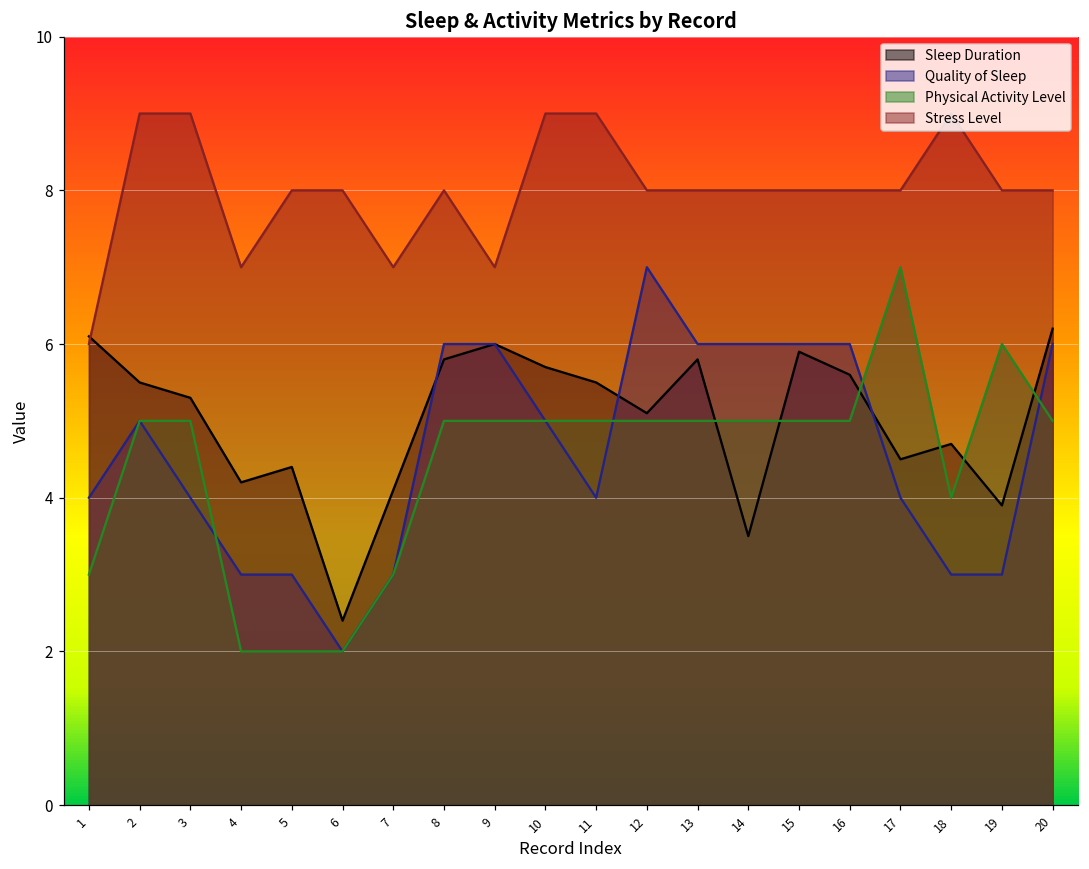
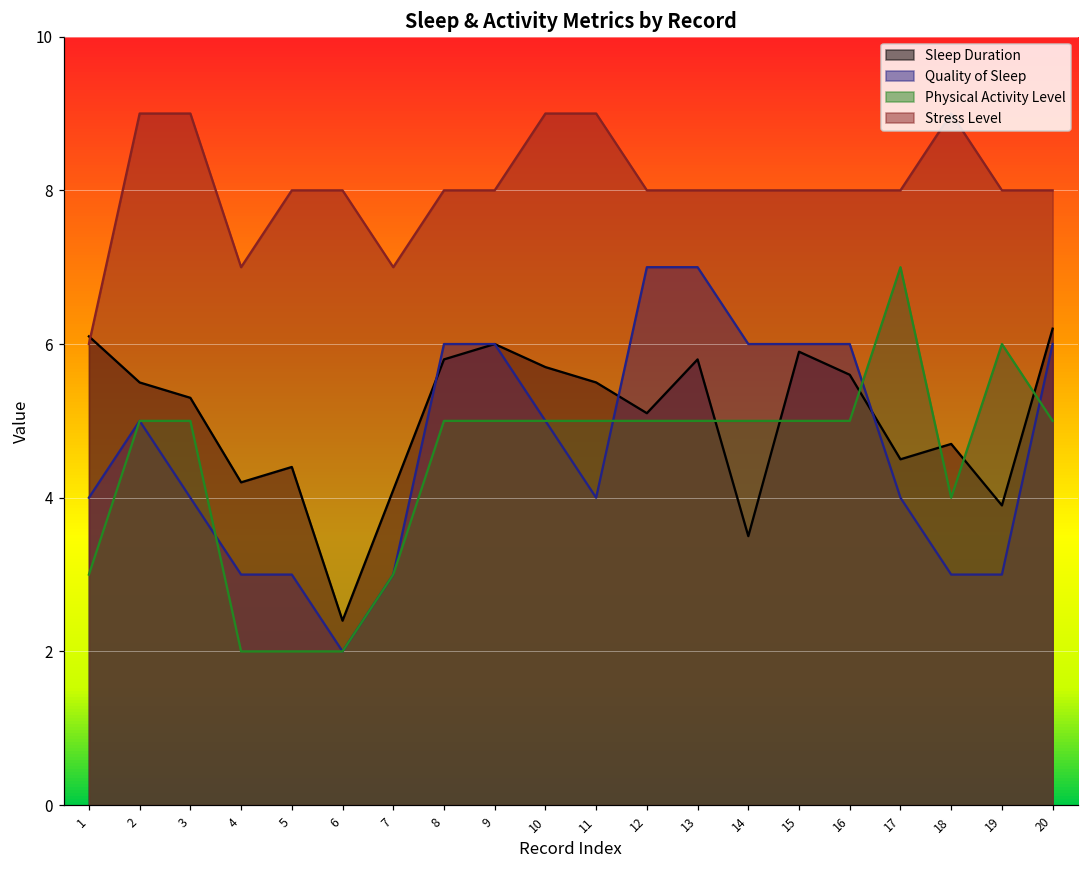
Stress Level, 9: 7 -> 8
Quality of Sleep, 13: 6 -> 7
